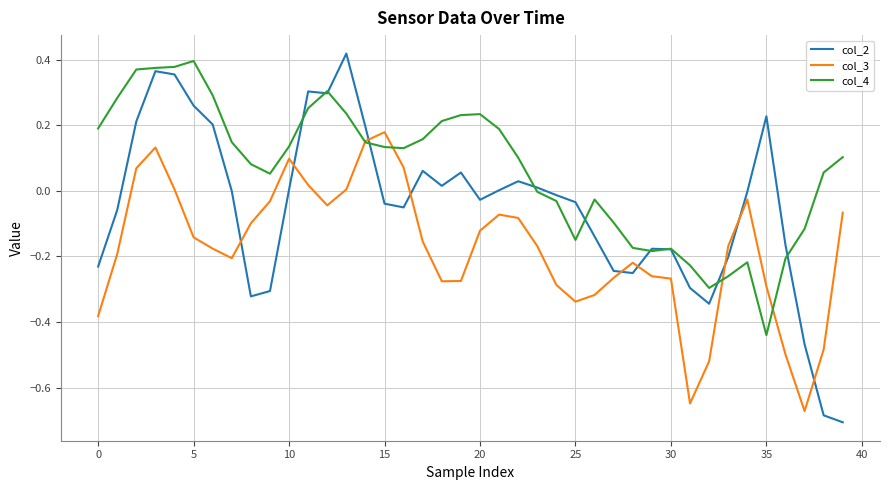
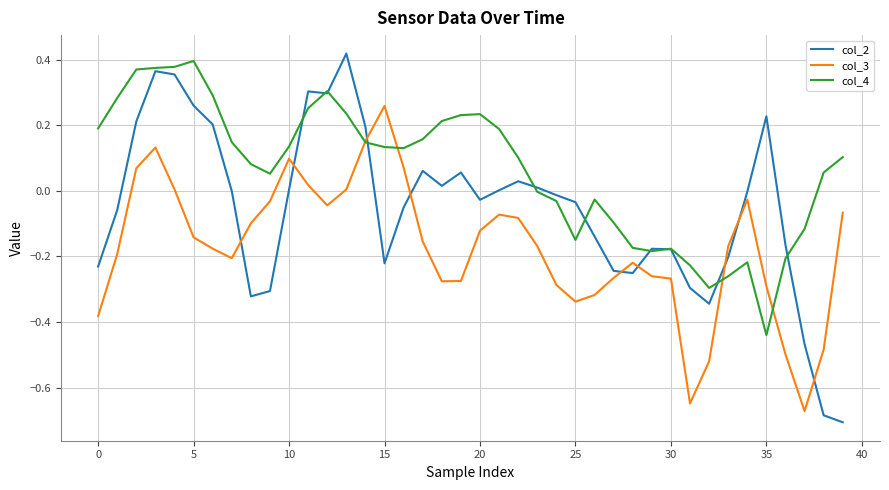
col_2, 15: -0.04 -> -0.22
col_3, 15: 0.18 -> 0.26
